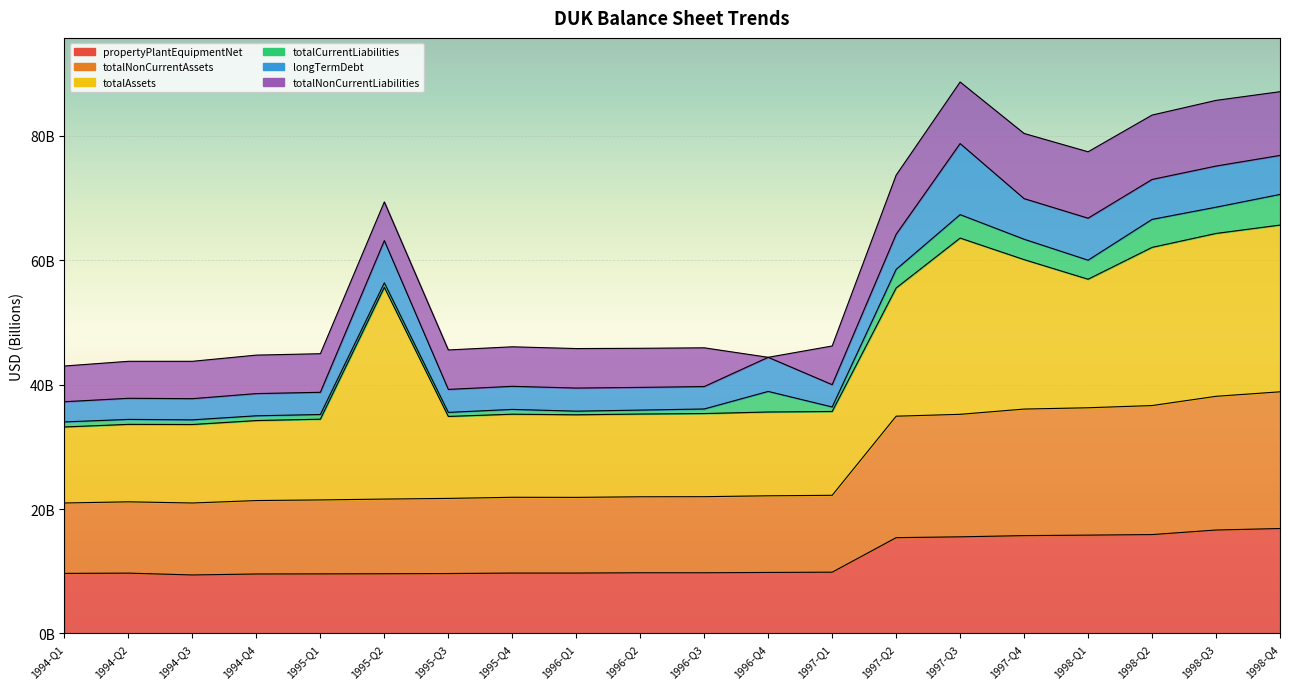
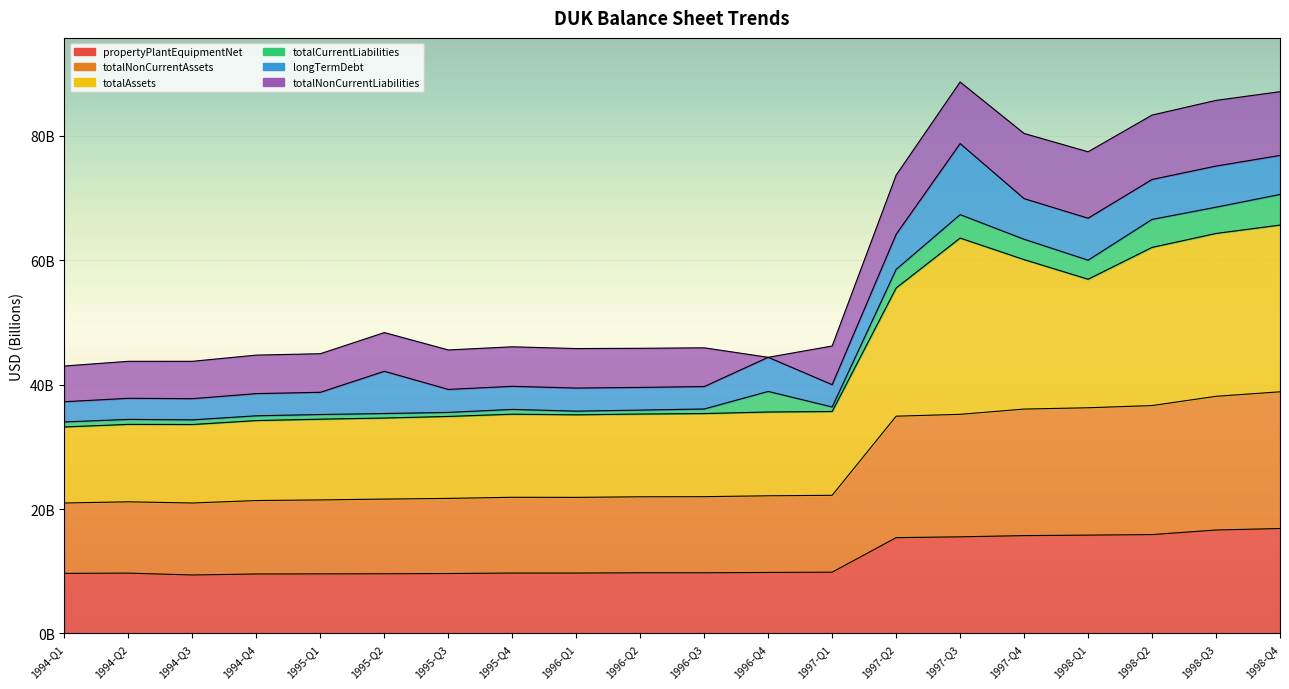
totalAssets, 1995-Q2: 34000000000 -> 13000000000
